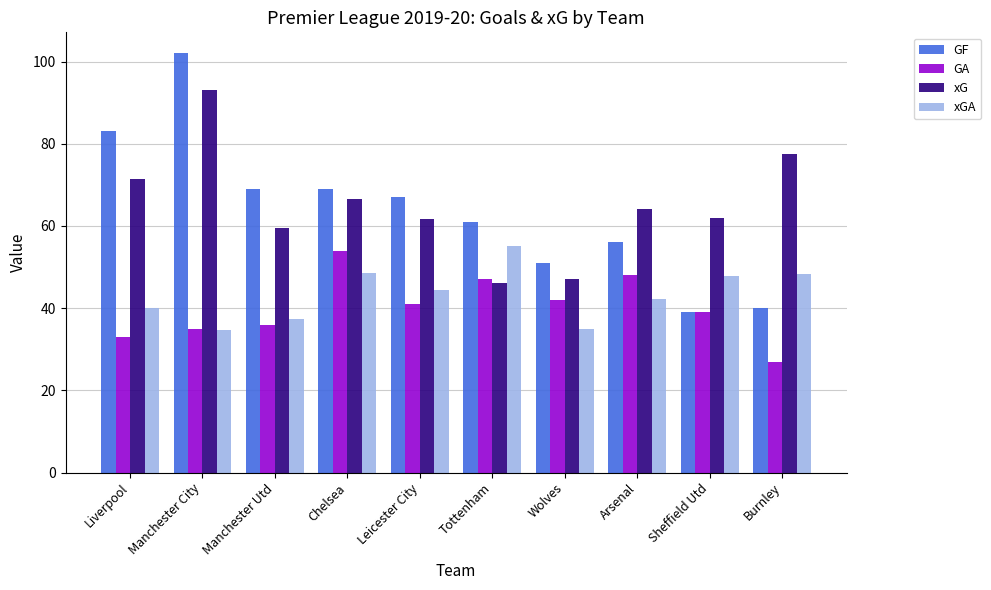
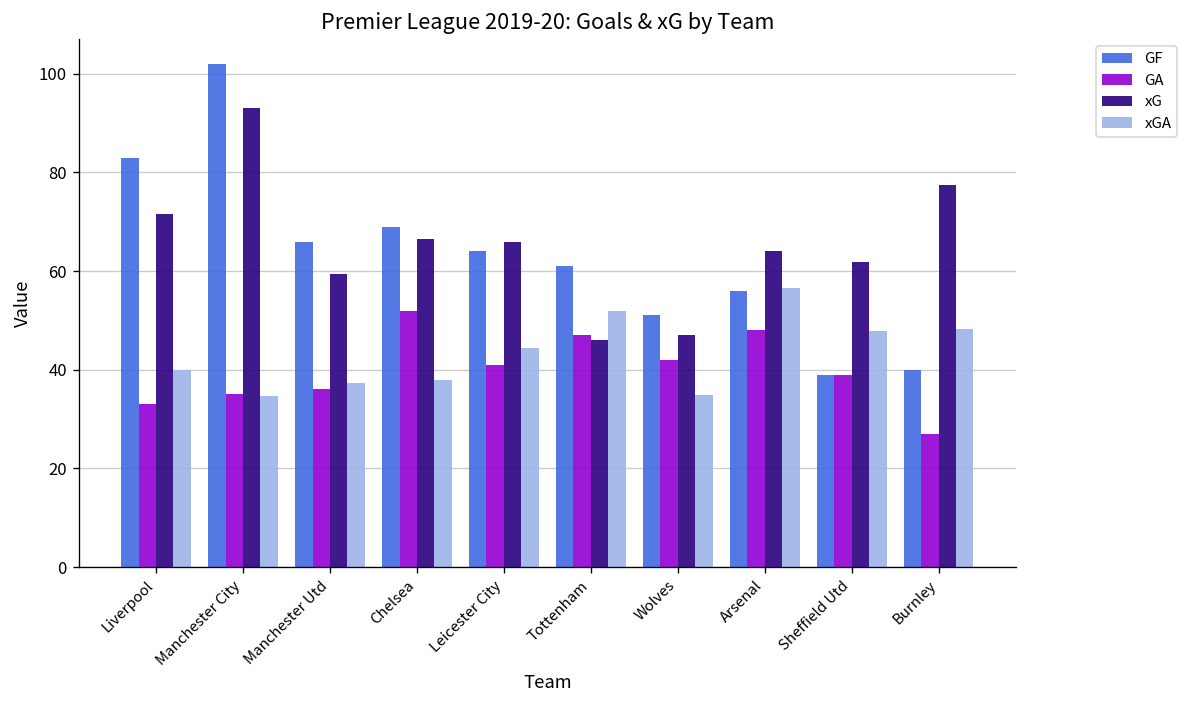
GF, Manchester Utd: 69 -> 66
GA, Chelsea: 54 -> 52
xGA, Chelsea: 49 -> 38
GF, Leicester City: 67 -> 64
xG, Leicester City: 62 -> 66
xGA, Tottenham: 55 -> 52
xGA, Arsenal: 42 -> 57
